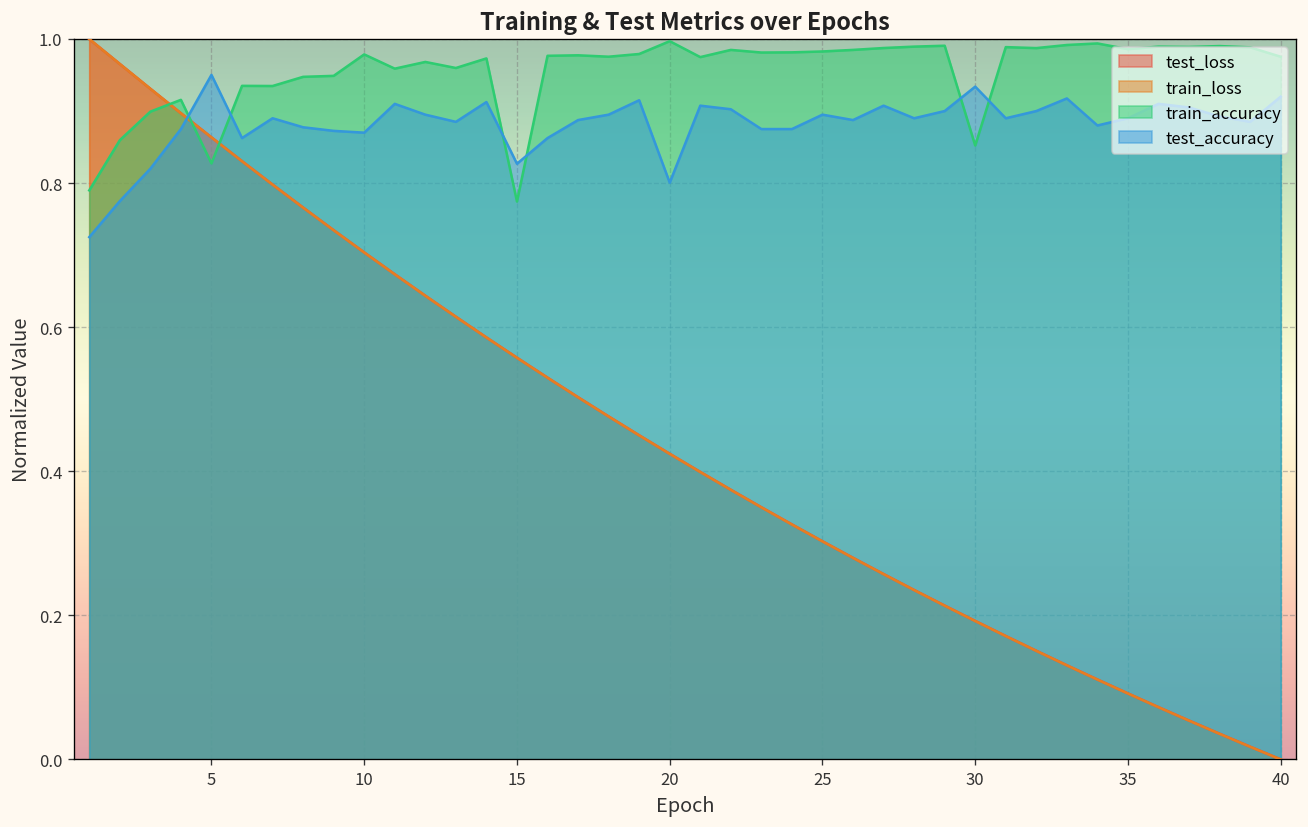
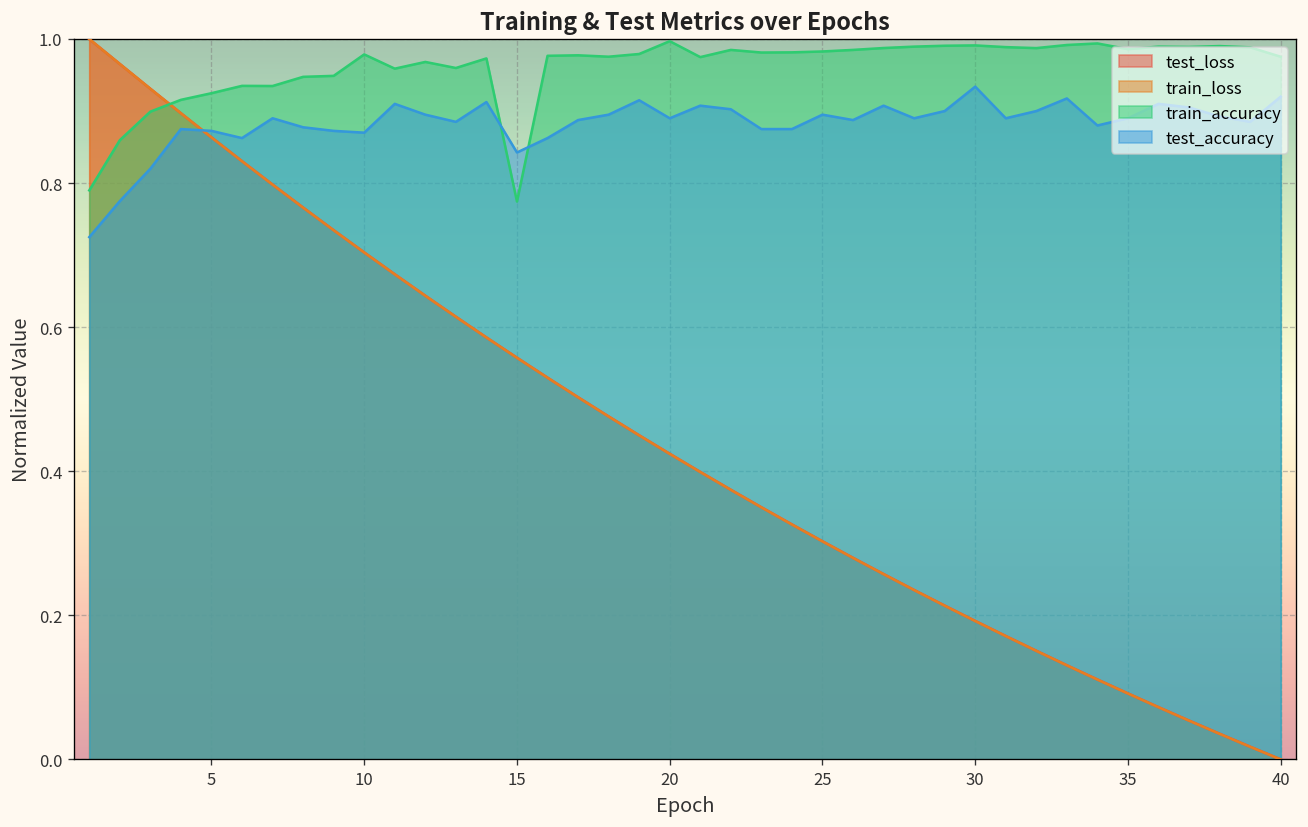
train_accuracy, 5: 0.83 -> 0.92
test_accuracy, 5: 0.95 -> 0.87
test_accuracy, 15: 0.83 -> 0.84
test_accuracy, 20: 0.80 -> 0.89
train_accuracy, 30: 0.85 -> 0.99
